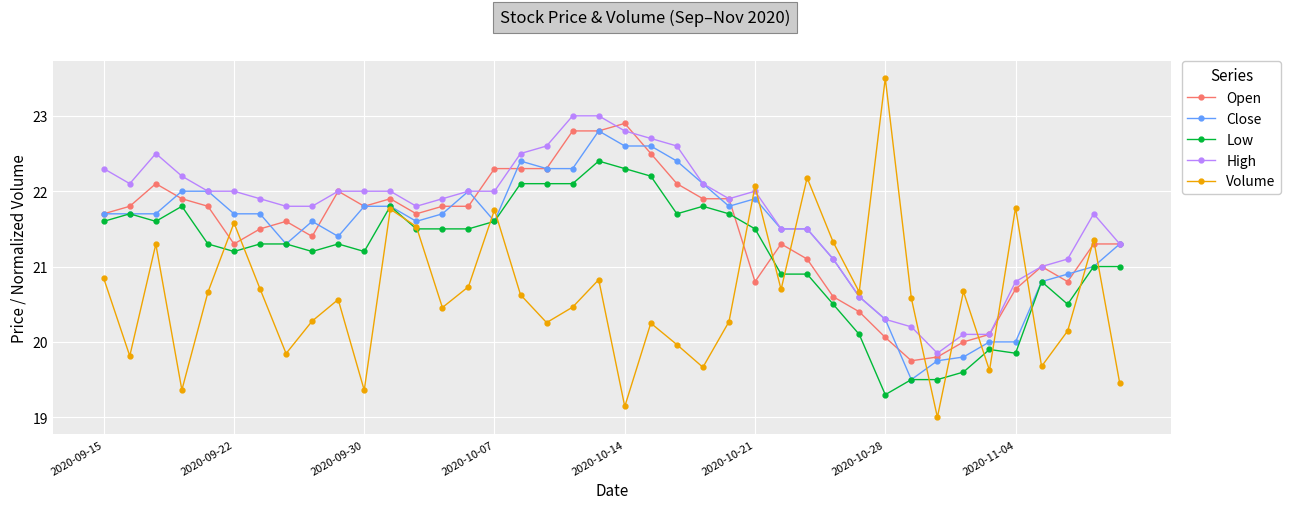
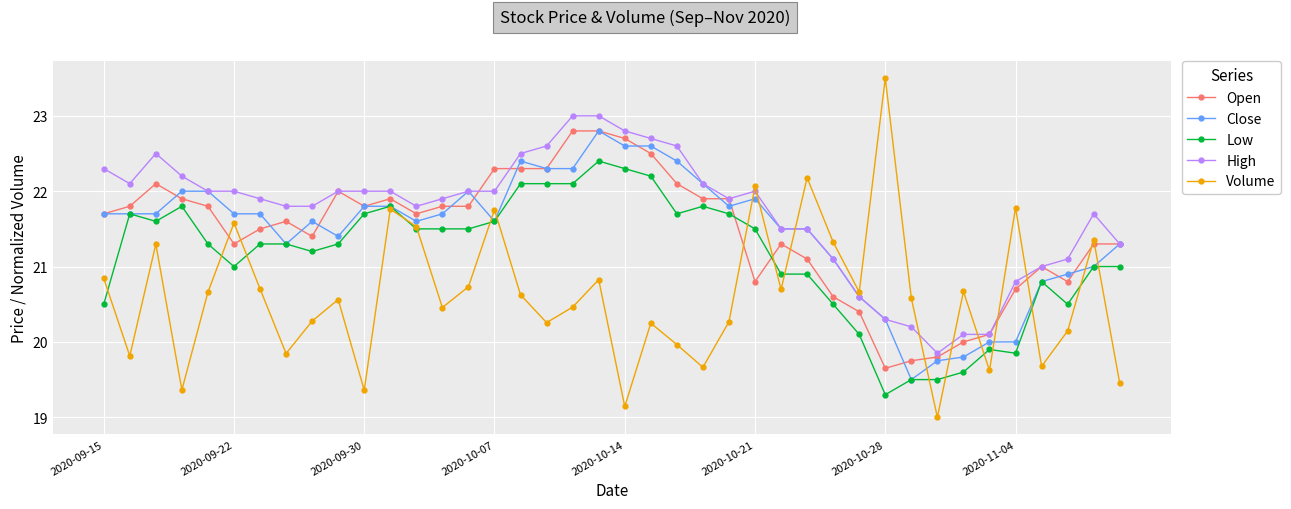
Low, 2020-09-15: 21.6 -> 20.5
Low, 2020-09-22: 21.2 -> 21.0
Low, 2020-09-30: 21.2 -> 21.7
Open, 2020-10-14: 22.9 -> 22.7
Open, 2020-10-28: 20.1 -> 19.7
